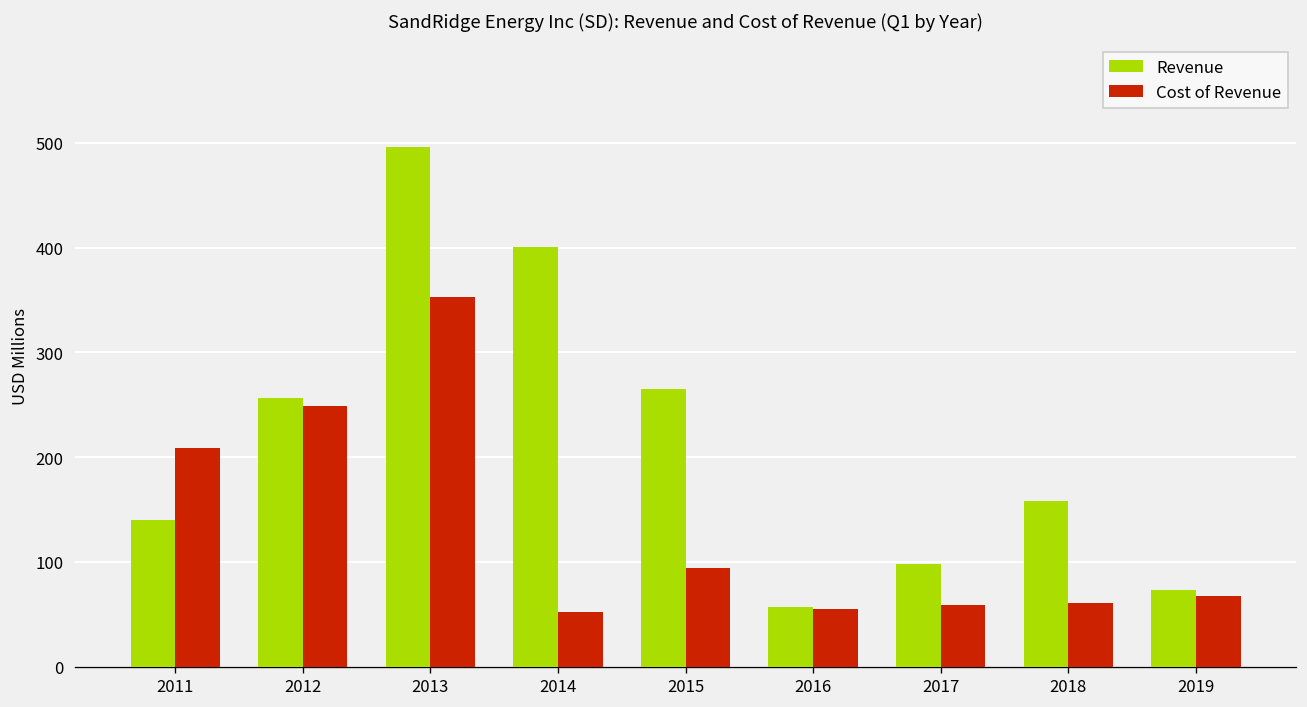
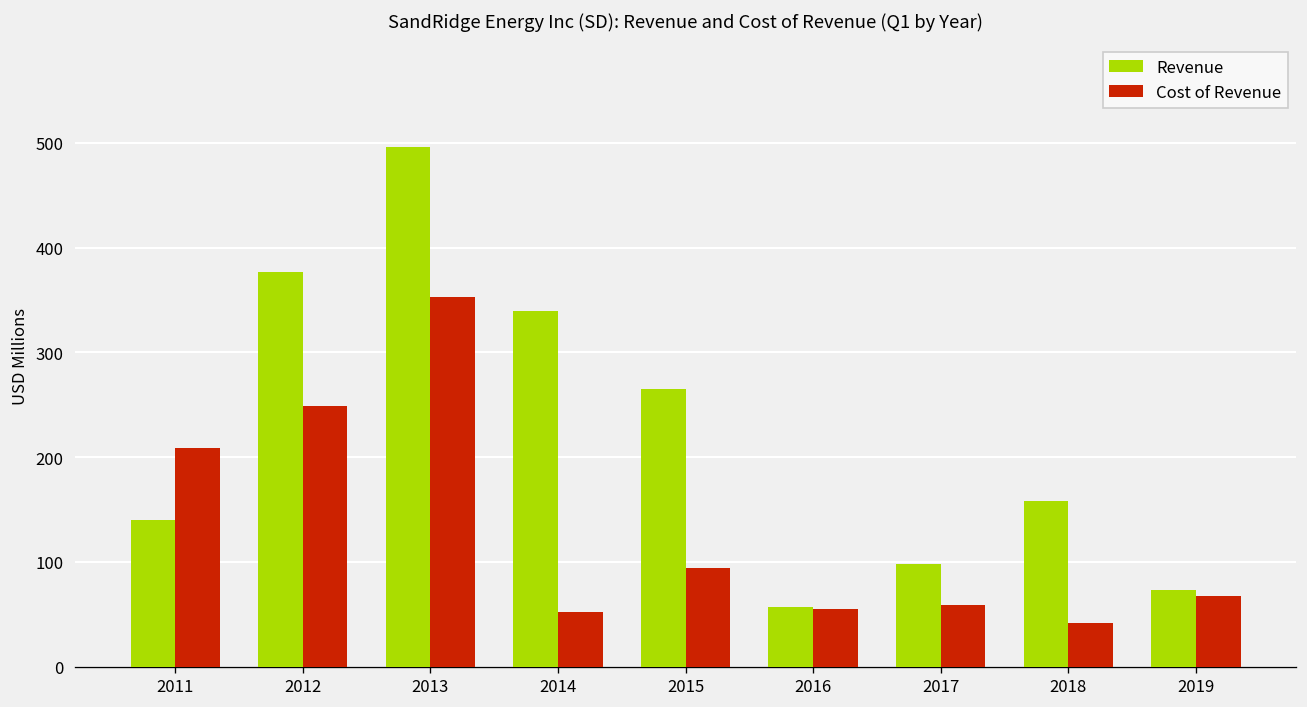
Revenue, 2012: 260 -> 380
Revenue, 2014: 400 -> 340
Cost of Revenue, 2018: 60 -> 40
